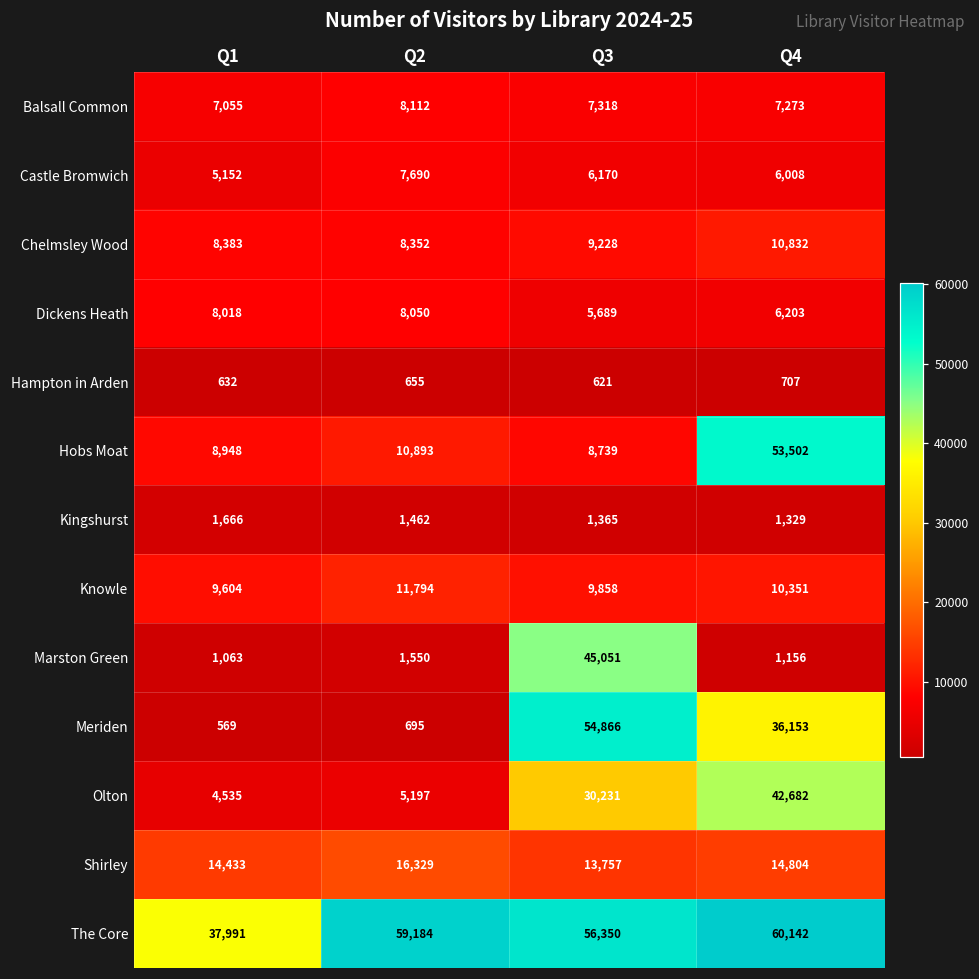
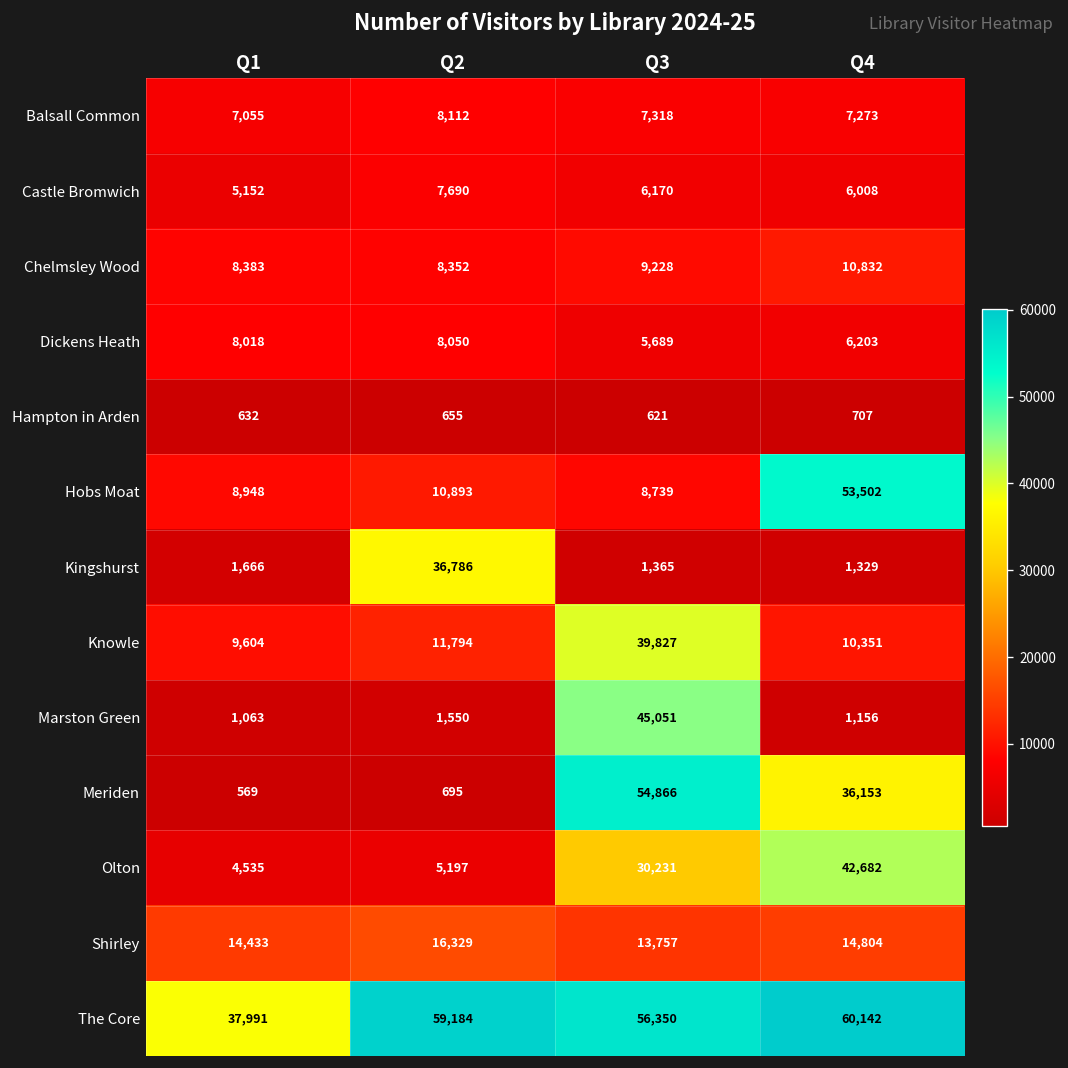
Kingshurst, Q2: 1,462 -> 36,786
Knowle, Q3: 9,858 -> 39,827
